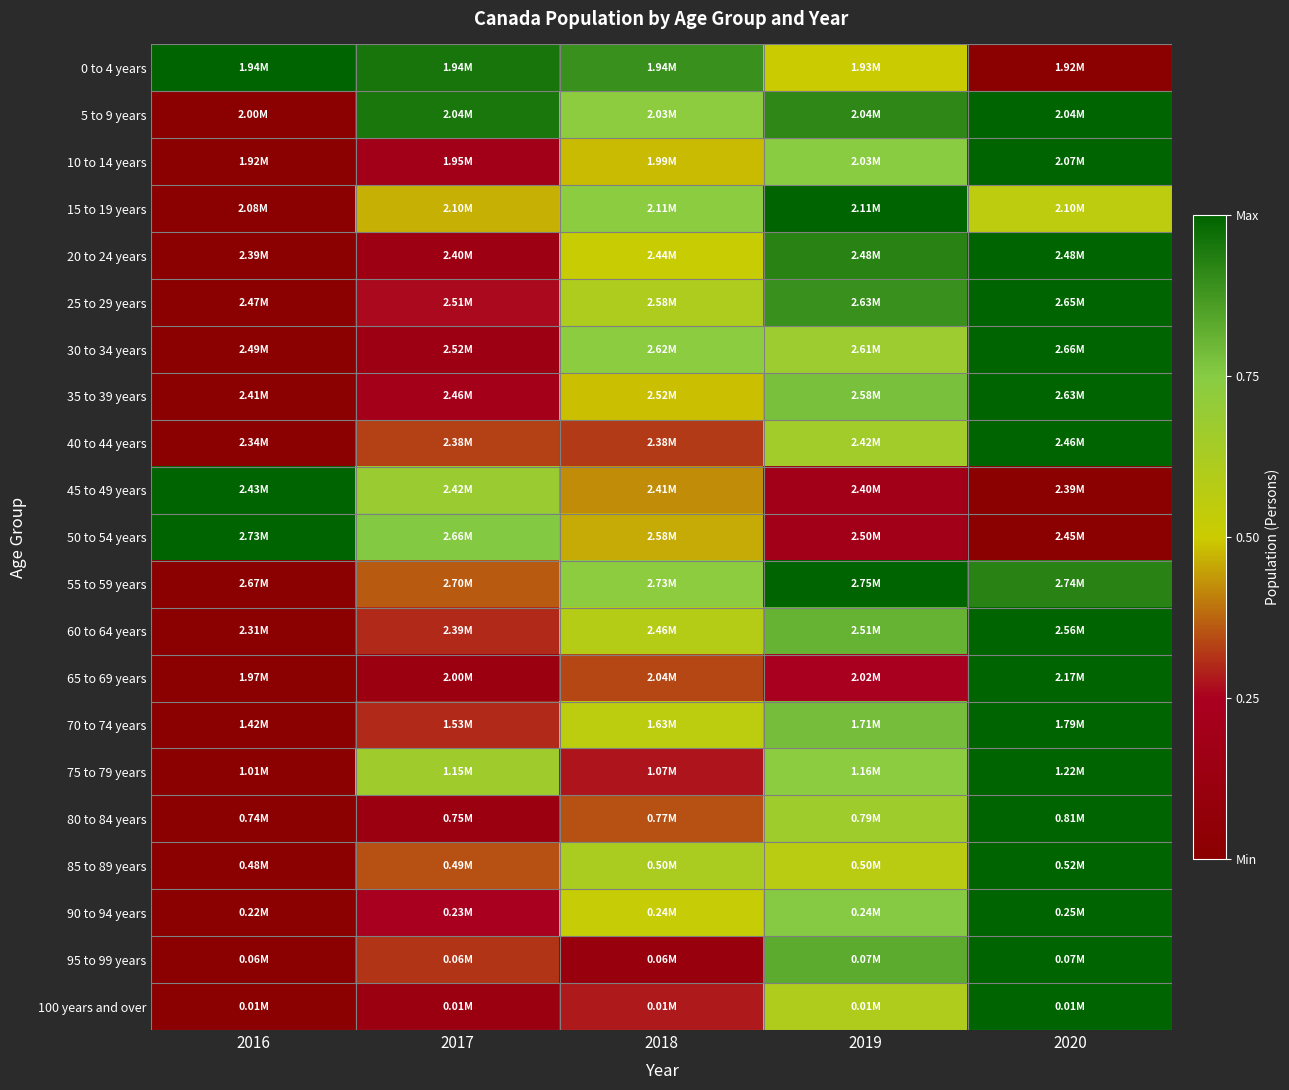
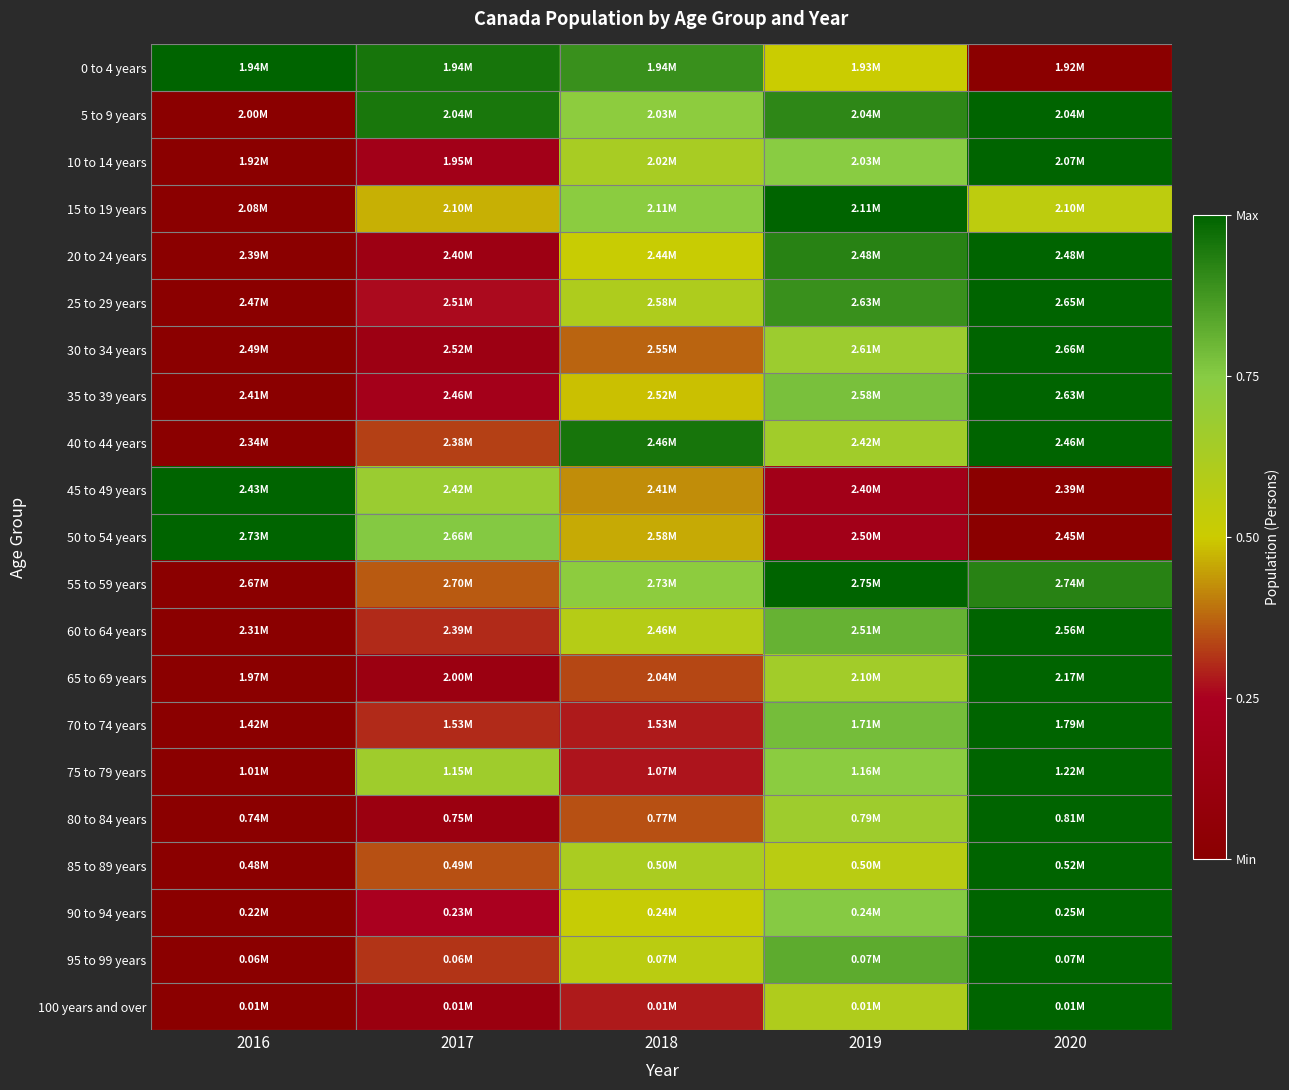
10 to 14 years, 2018: 1.99M -> 2.02M
30 to 34 years, 2018: 2.62M -> 2.55M
40 to 44 years, 2018: 2.38M -> 2.46M
65 to 69 years, 2019: 2.02M -> 2.10M
70 to 74 years, 2018: 1.63M -> 1.53M
95 to 99 years, 2018: 0.06M -> 0.07M
